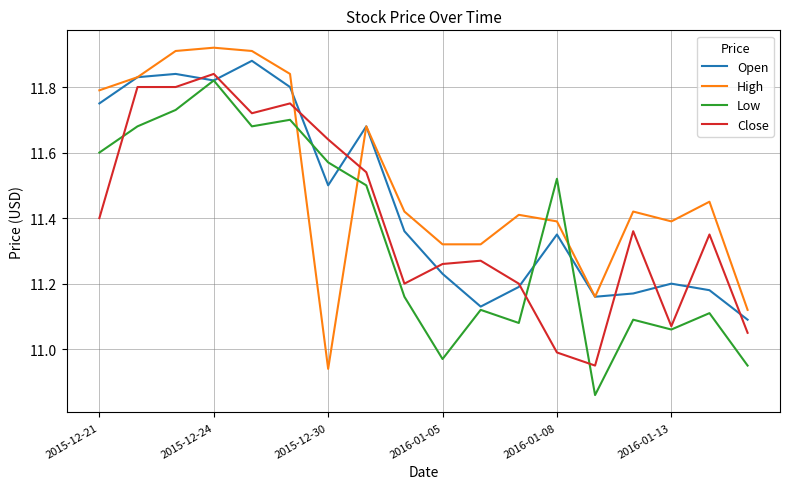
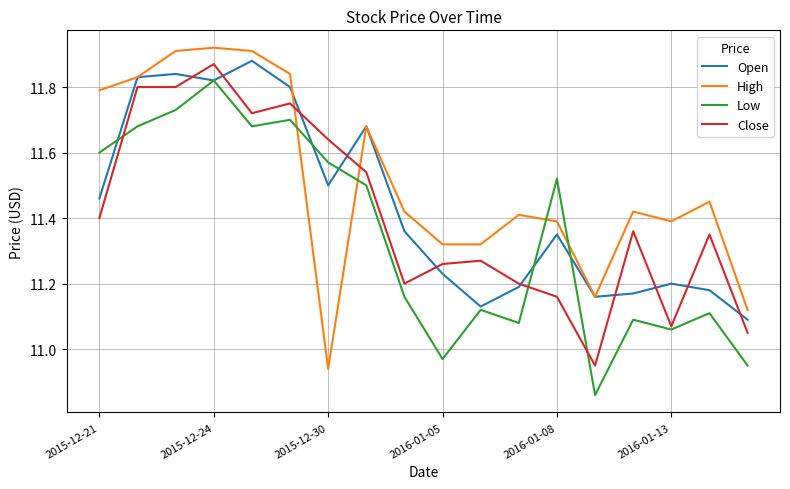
Open, 2015-12-21: 11.75 -> 11.46
Close, 2015-12-24: 11.84 -> 11.87
Close, 2016-01-08: 10.99 -> 11.16
